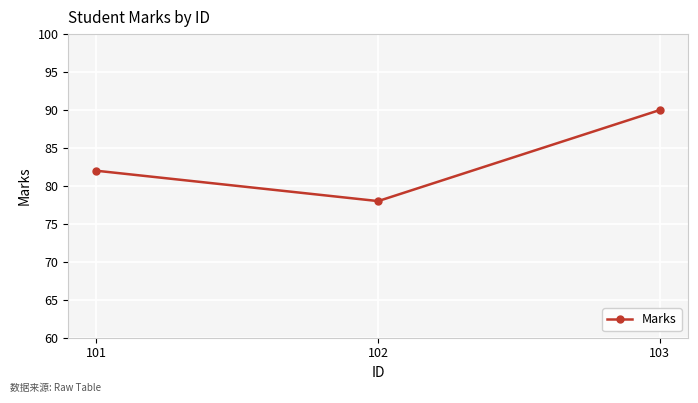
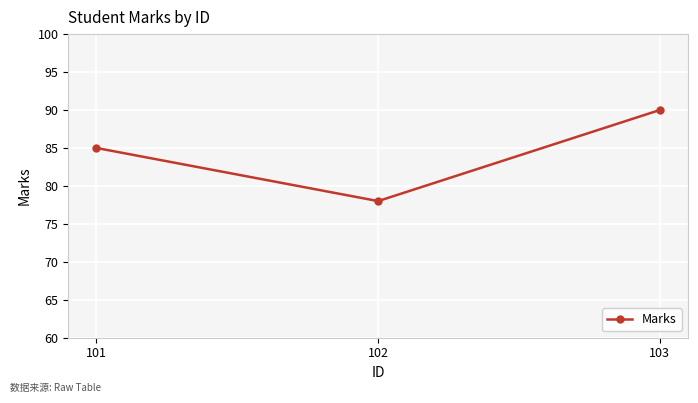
101: 82 -> 85
